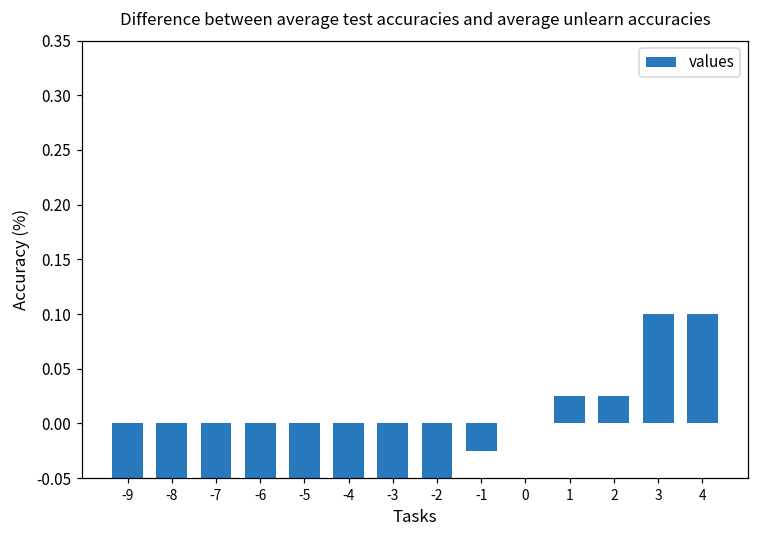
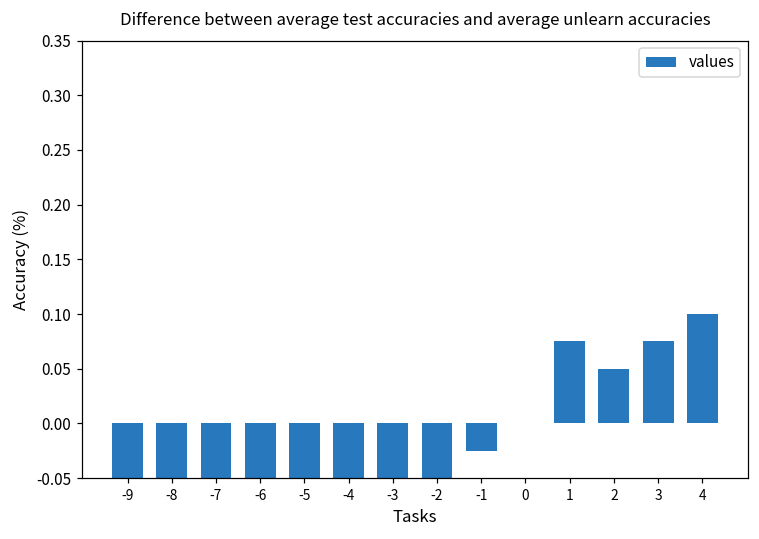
1: 0.03 -> 0.08
2: 0.03 -> 0.05
3: 0.10 -> 0.08
